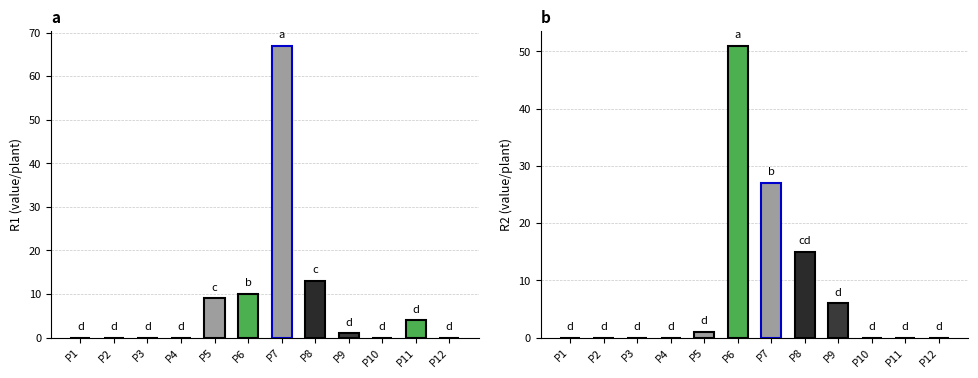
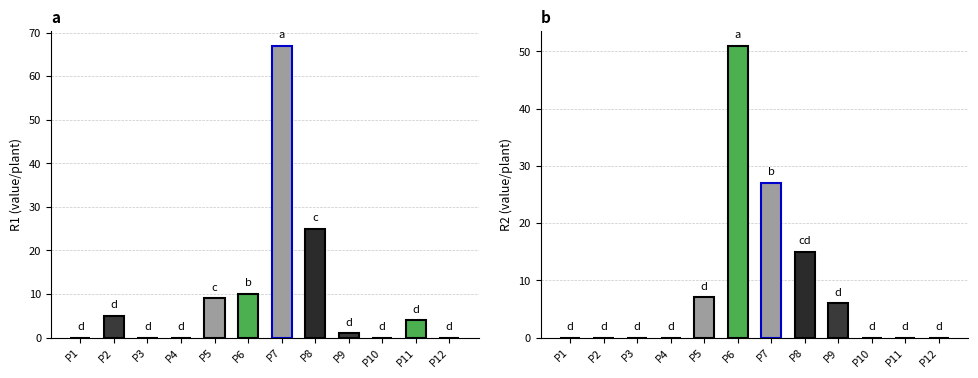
a, P2: 0 -> 5
a, P8: 13 -> 25
b, P5: 1 -> 7
